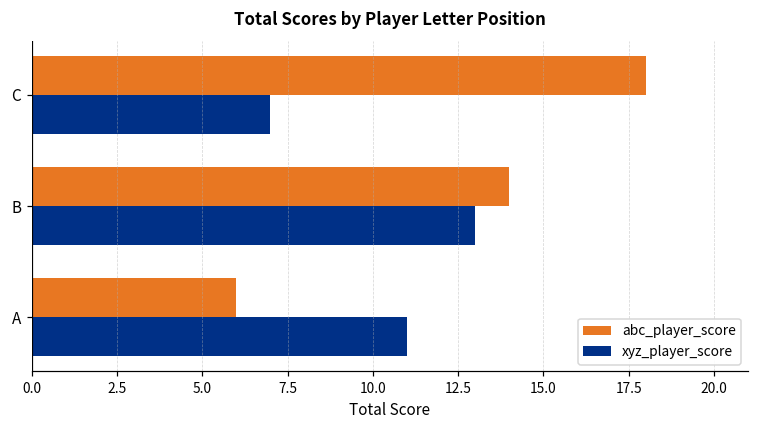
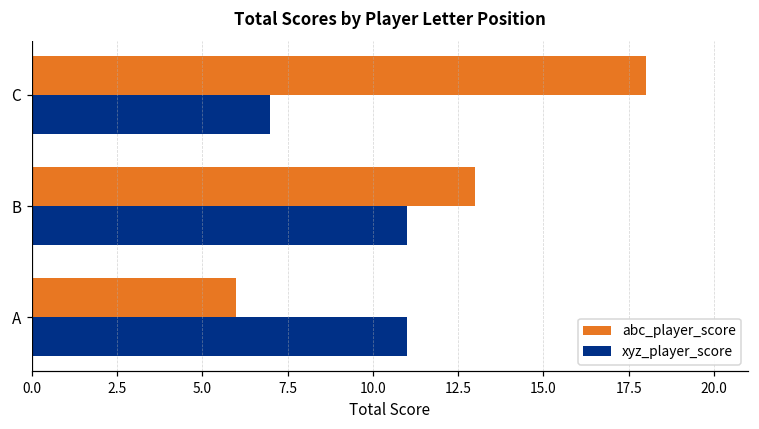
abc_player_score, B: 14 -> 13
xyz_player_score, B: 13 -> 11
